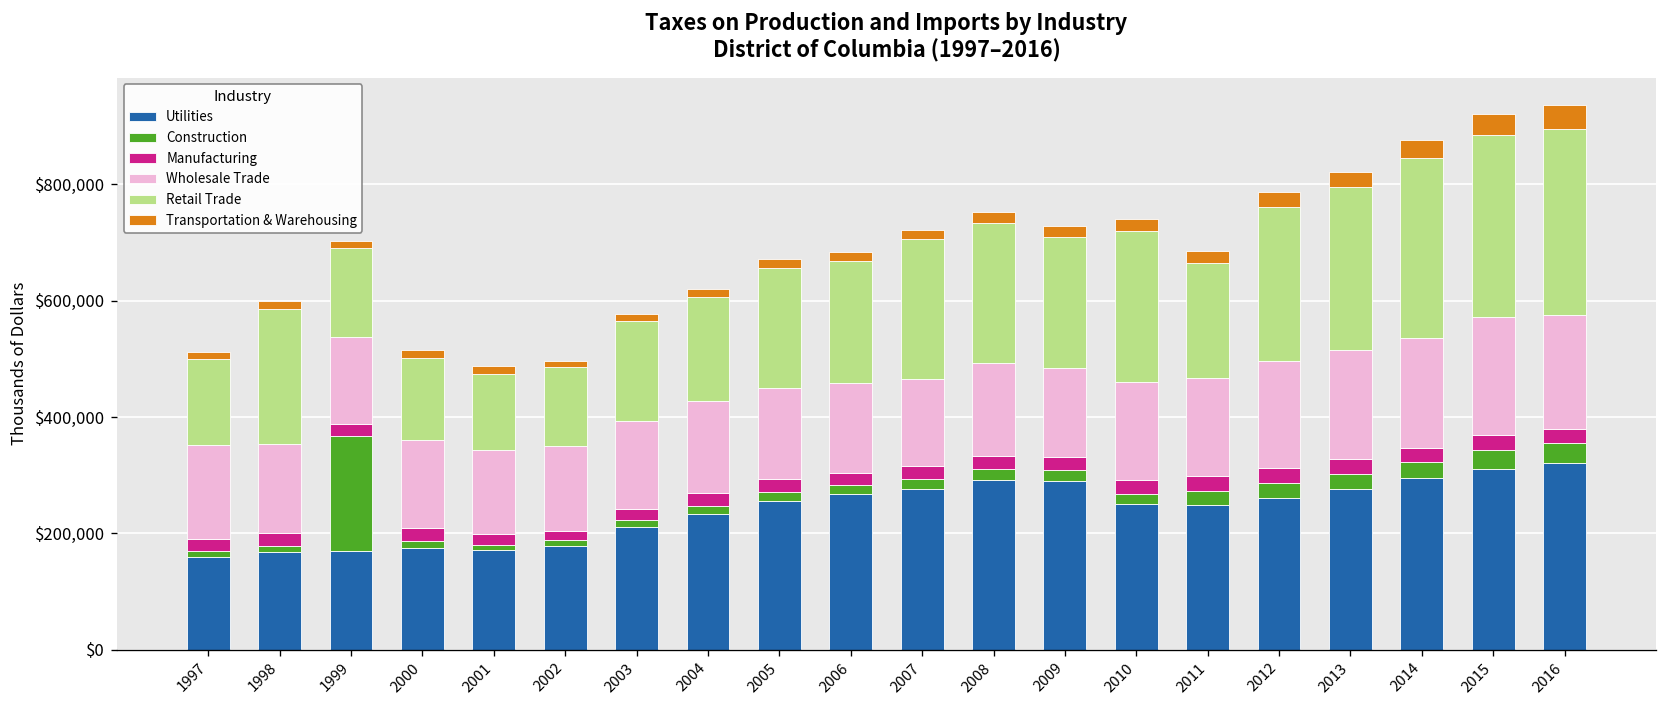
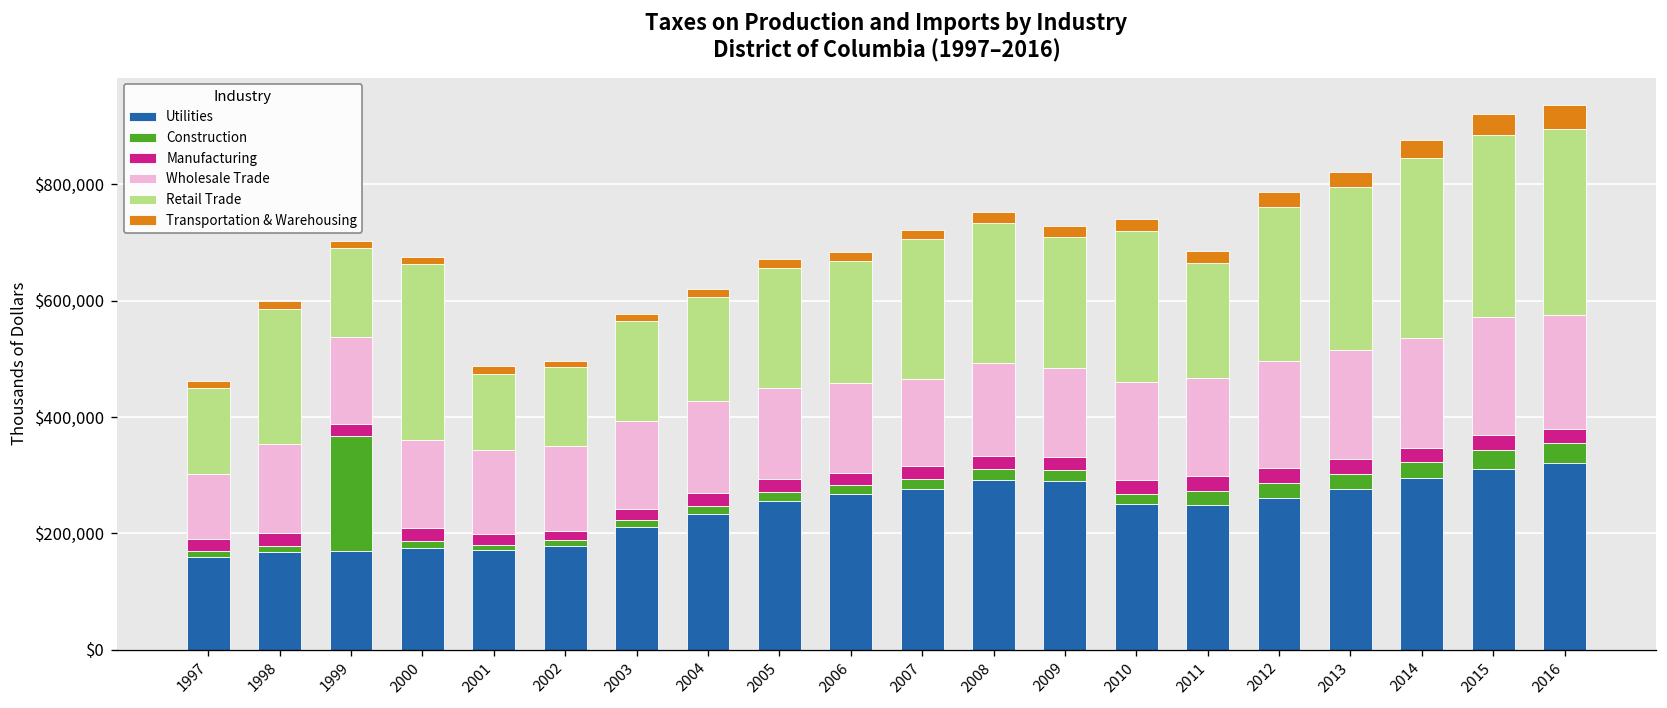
Wholesale Trade, 1997: $160,000 -> $110,000
Retail Trade, 2000: $140,000 -> $300,000
